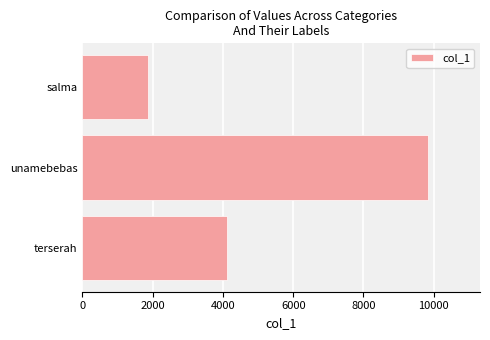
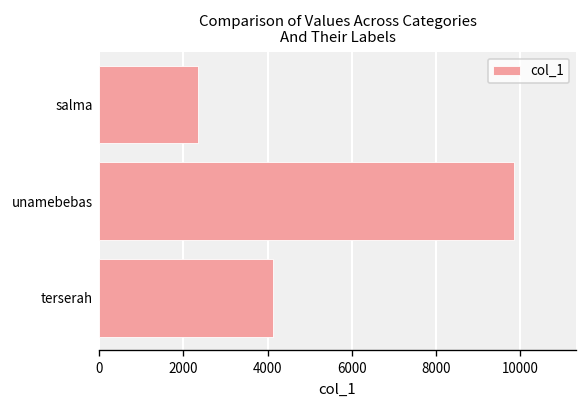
salma: 1900 -> 2300
